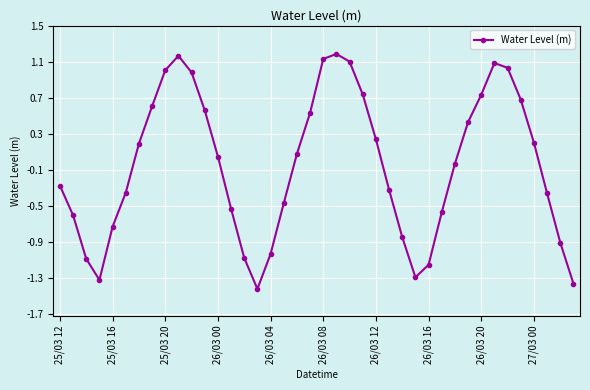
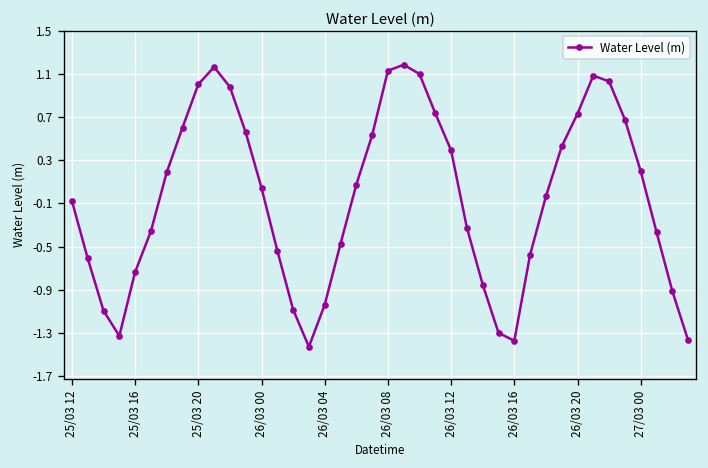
25/03 12: -0.3 -> -0.1
26/03 12: 0.2 -> 0.4
26/03 16: -1.2 -> -1.4
